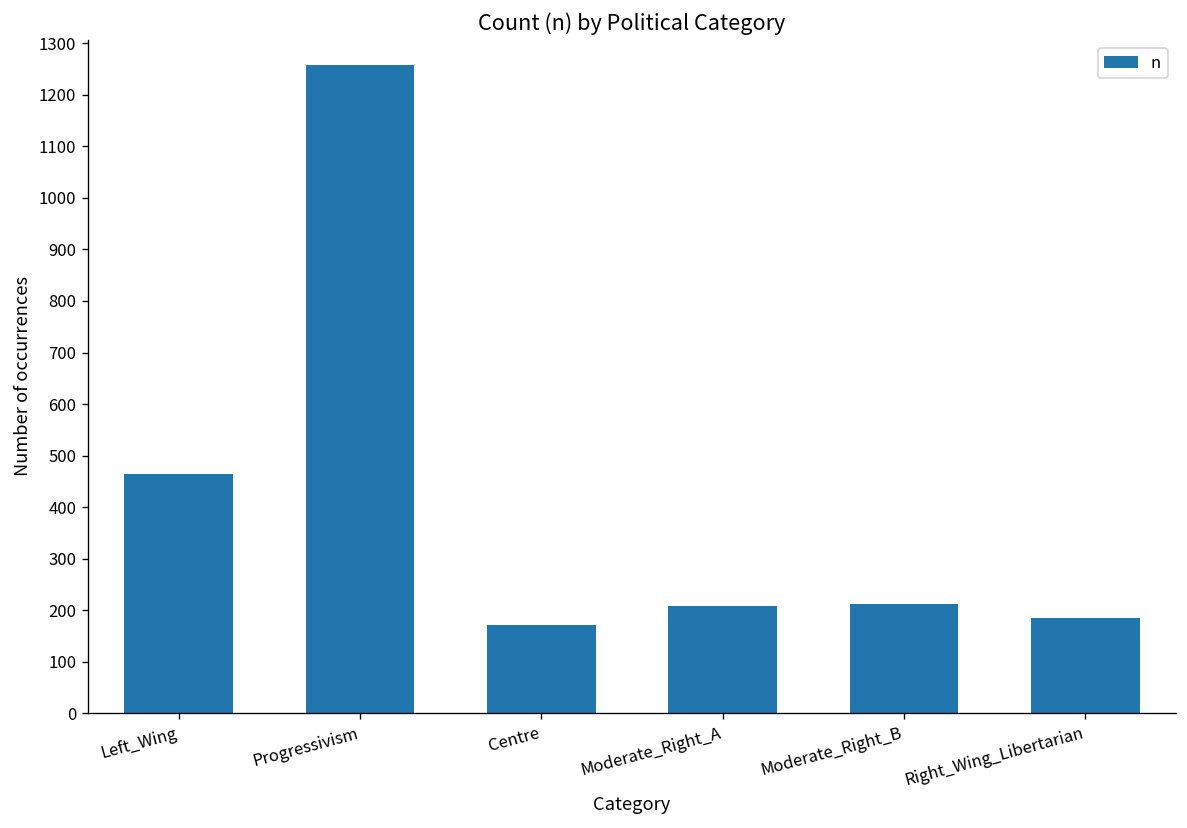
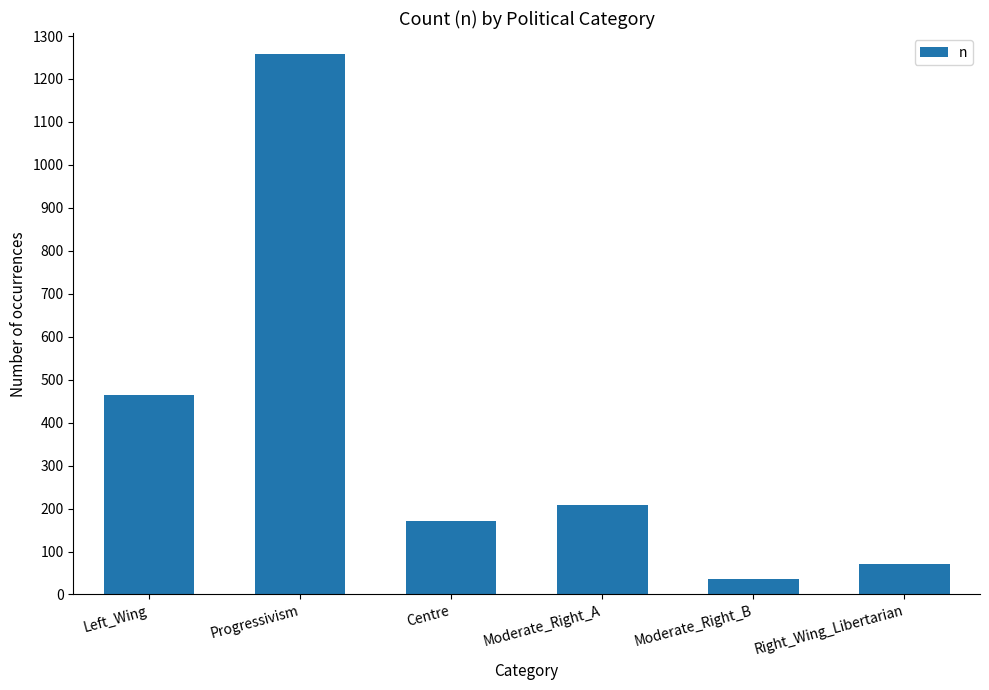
Moderate_Right_B: 210 -> 40
Right_Wing_Libertarian: 190 -> 70
